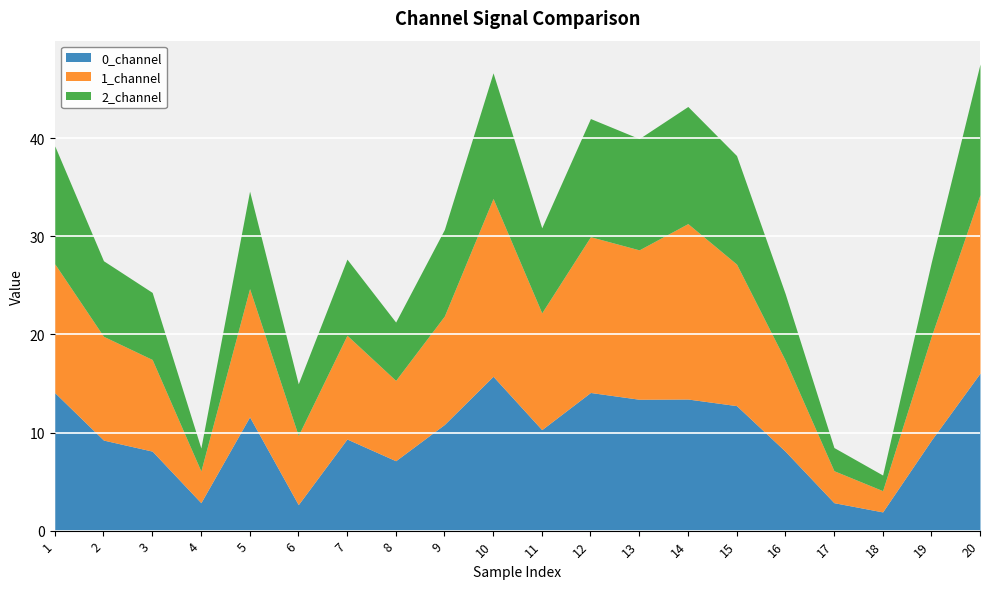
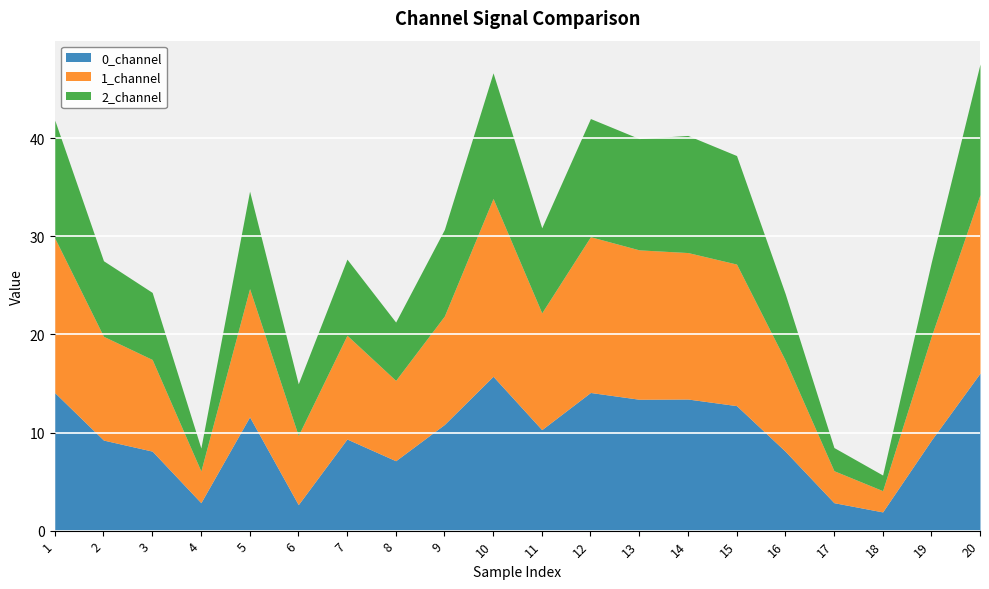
1_channel, 1: 13 -> 16
1_channel, 14: 18 -> 15
